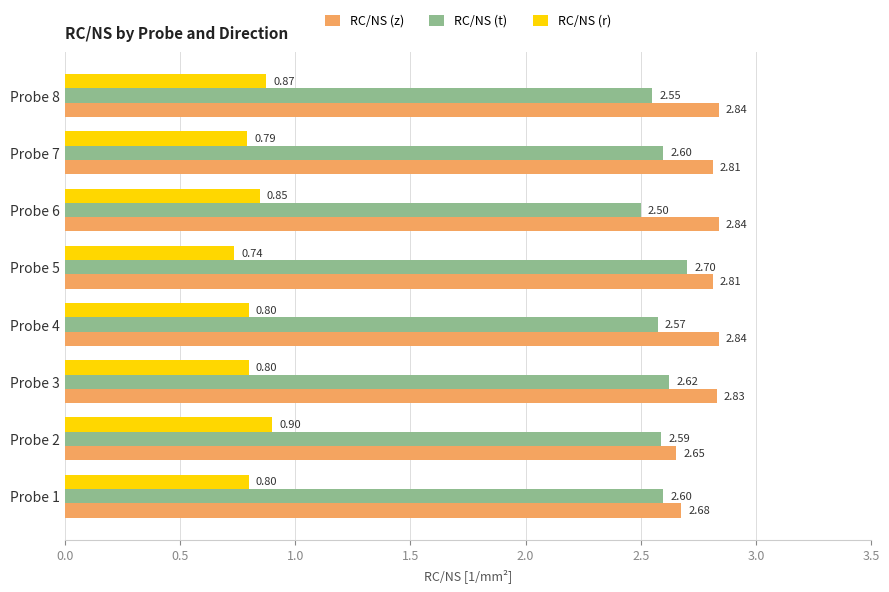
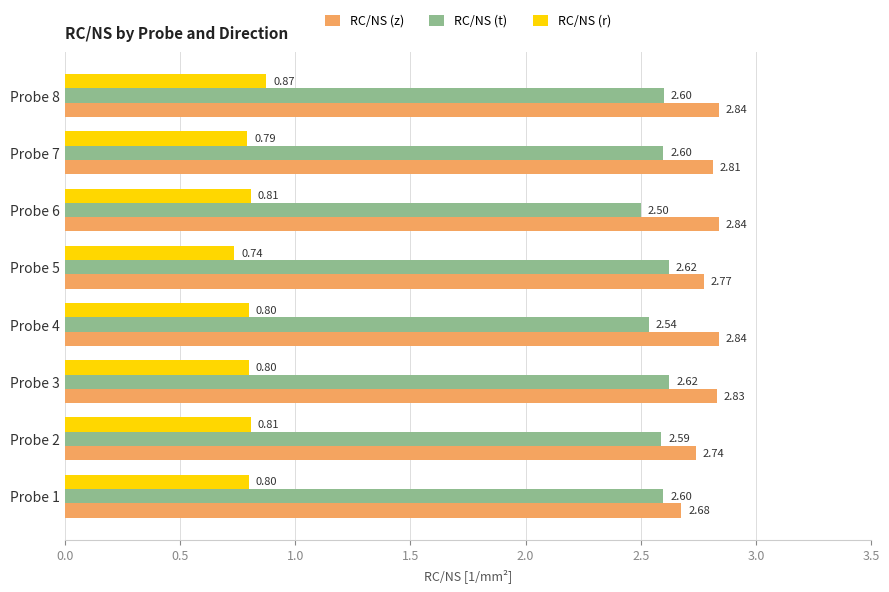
RC/NS (t), Probe 8: 2.55 -> 2.60
RC/NS (r), Probe 6: 0.85 -> 0.81
RC/NS (t), Probe 5: 2.70 -> 2.62
RC/NS (z), Probe 5: 2.81 -> 2.77
RC/NS (t), Probe 4: 2.57 -> 2.54
RC/NS (r), Probe 2: 0.90 -> 0.81
RC/NS (z), Probe 2: 2.65 -> 2.74
